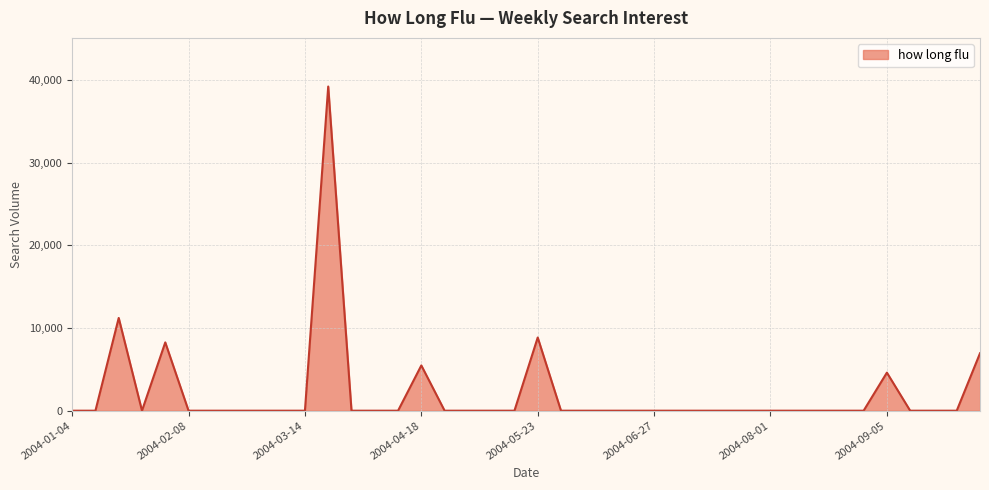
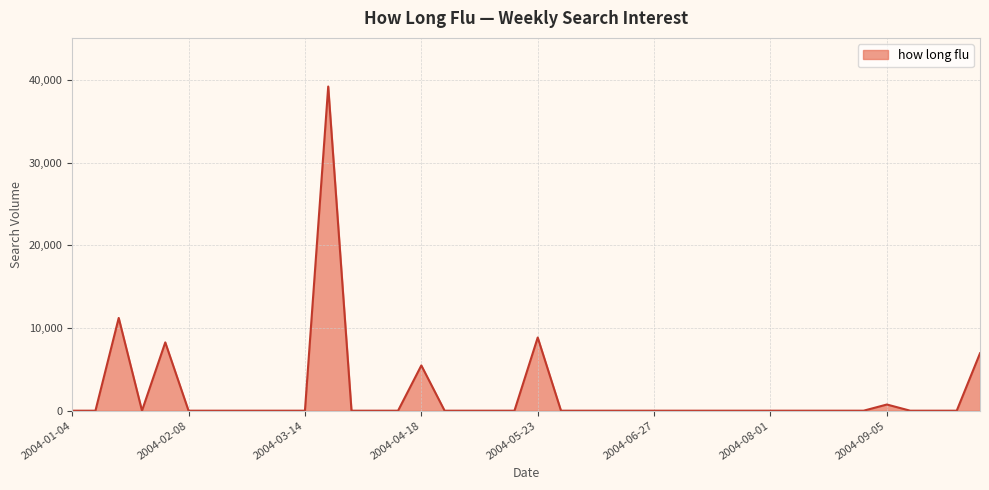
2004-09-05: 5,000 -> 1,000
